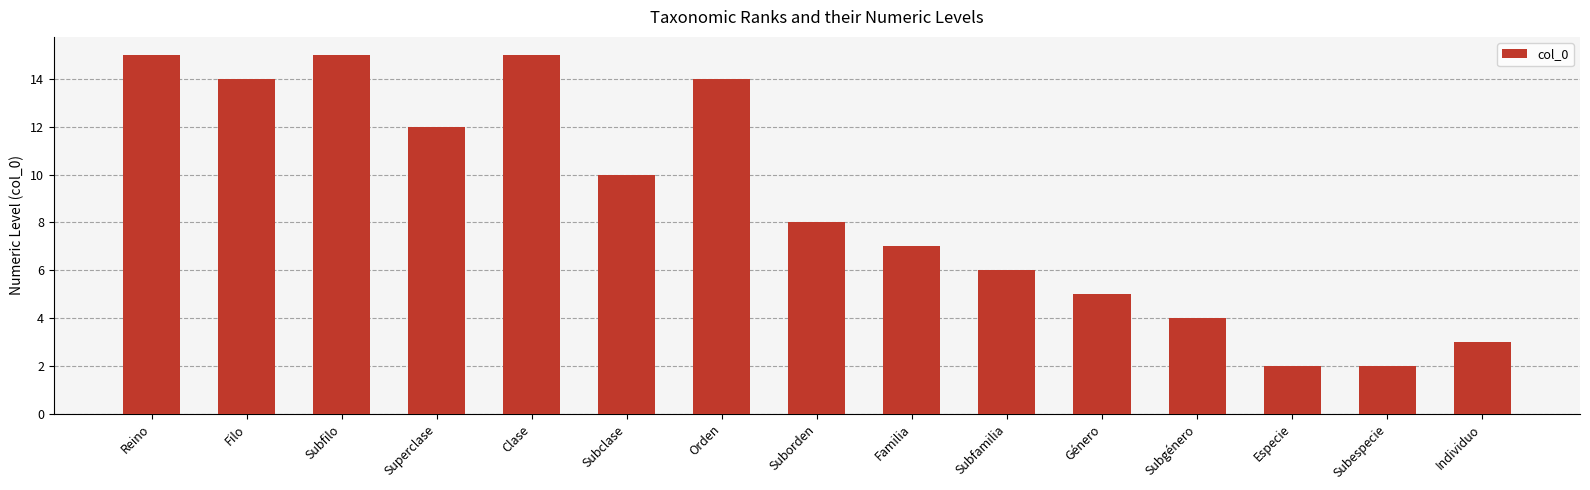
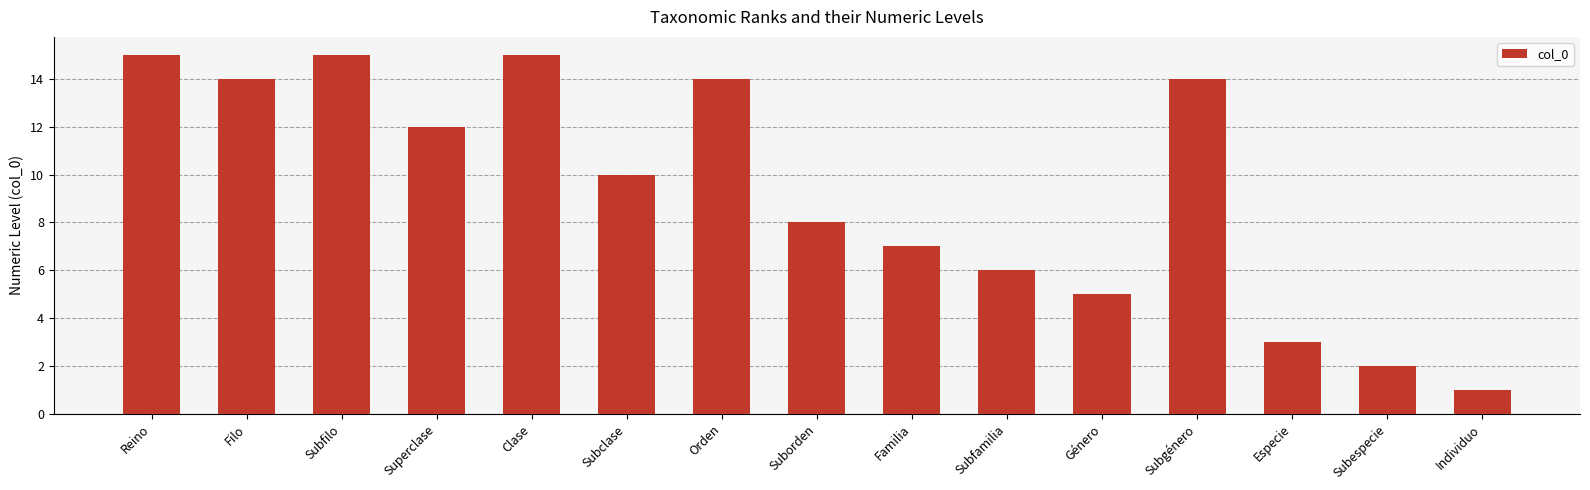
Subgénero: 4 -> 14
Especie: 2 -> 3
Individuo: 3 -> 1
